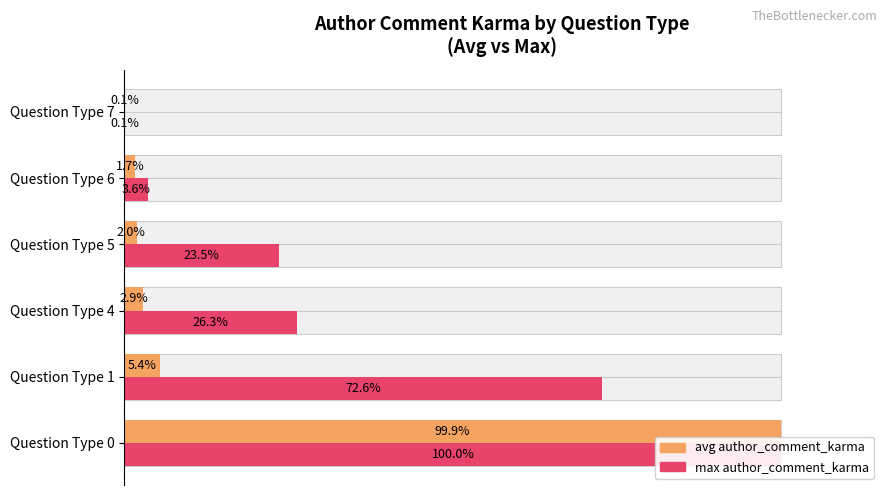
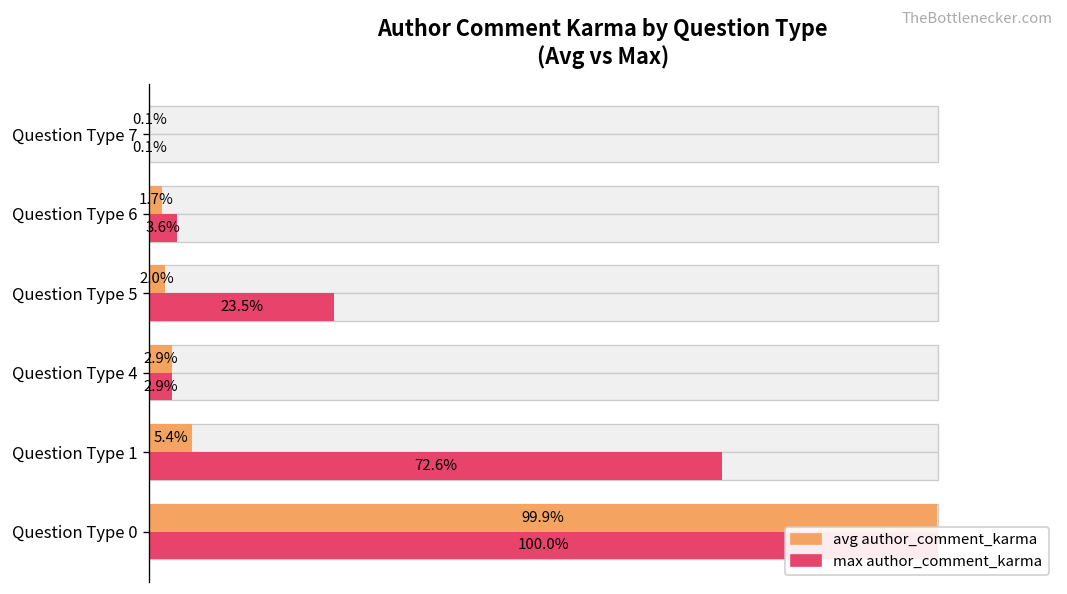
max author_comment_karma, Question Type 4: 26.3% -> 2.9%
